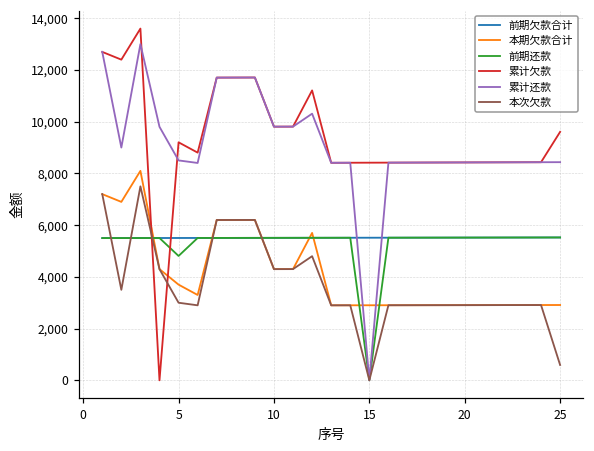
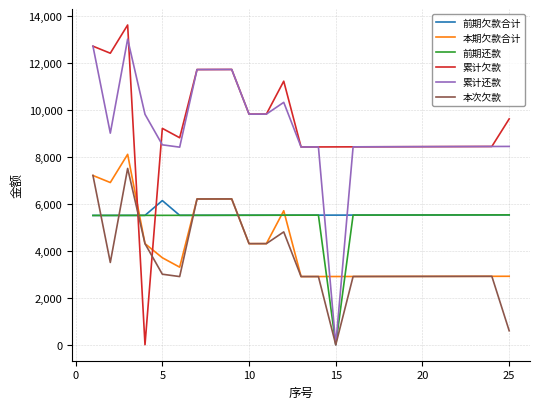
前期欠款合计, 5: 5,500 -> 6,100
前期还款, 5: 4,800 -> 5,500
